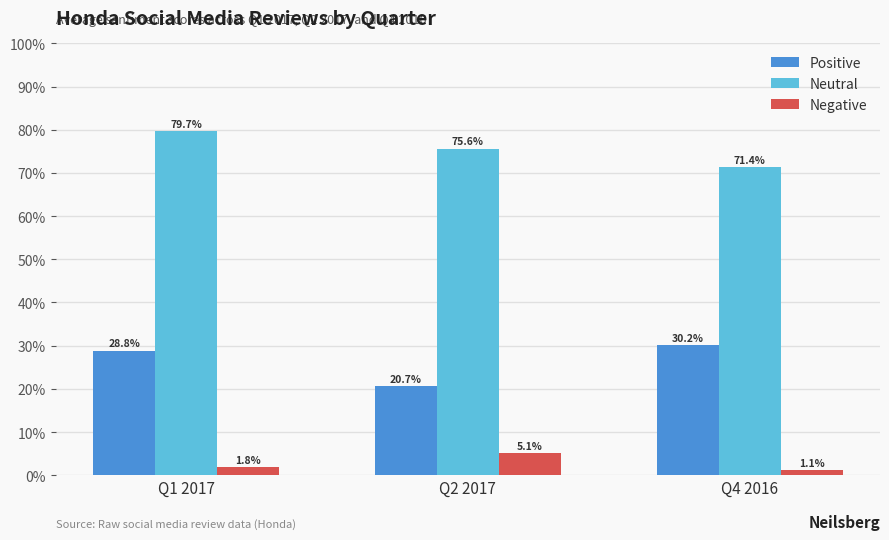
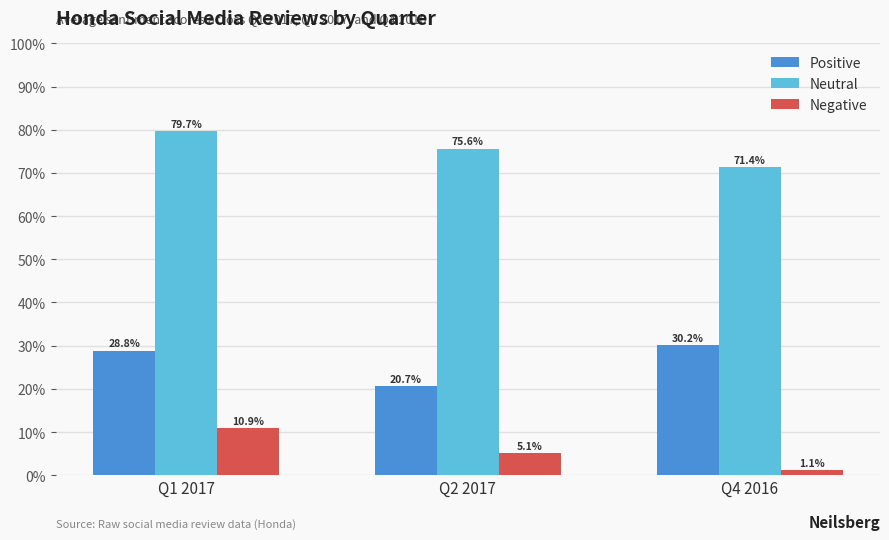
Negative, Q1 2017: 1.8% -> 10.9%
